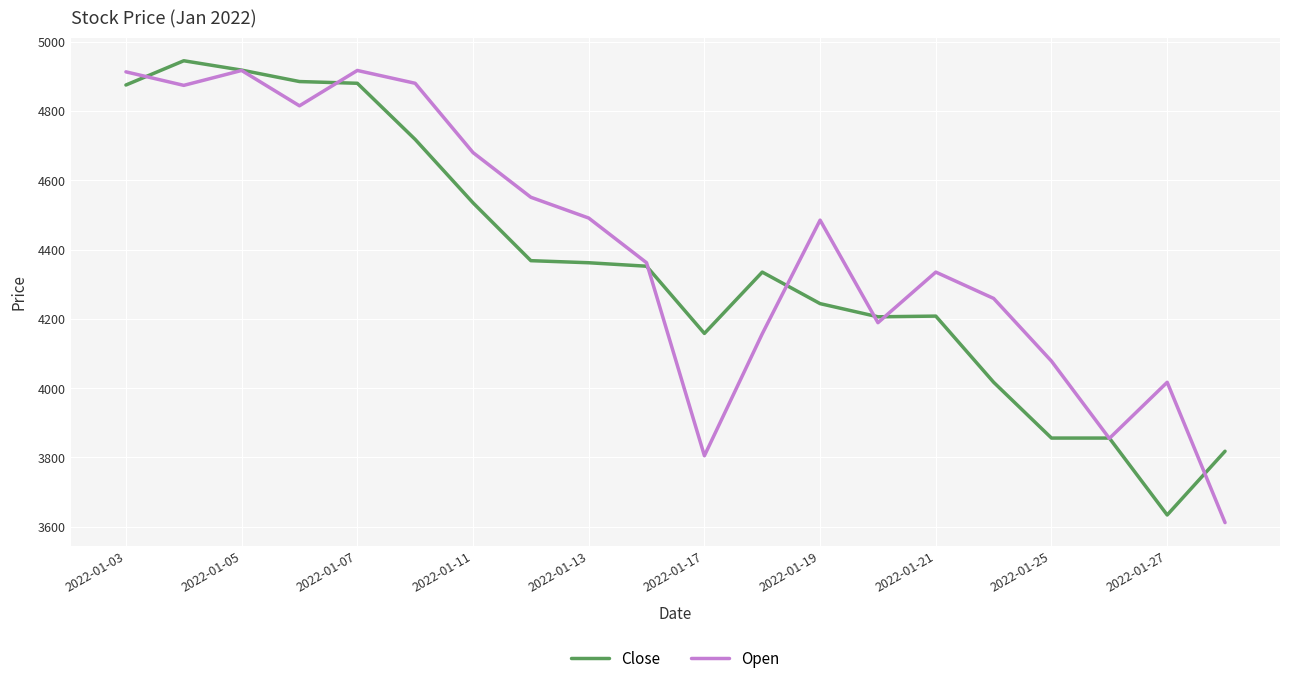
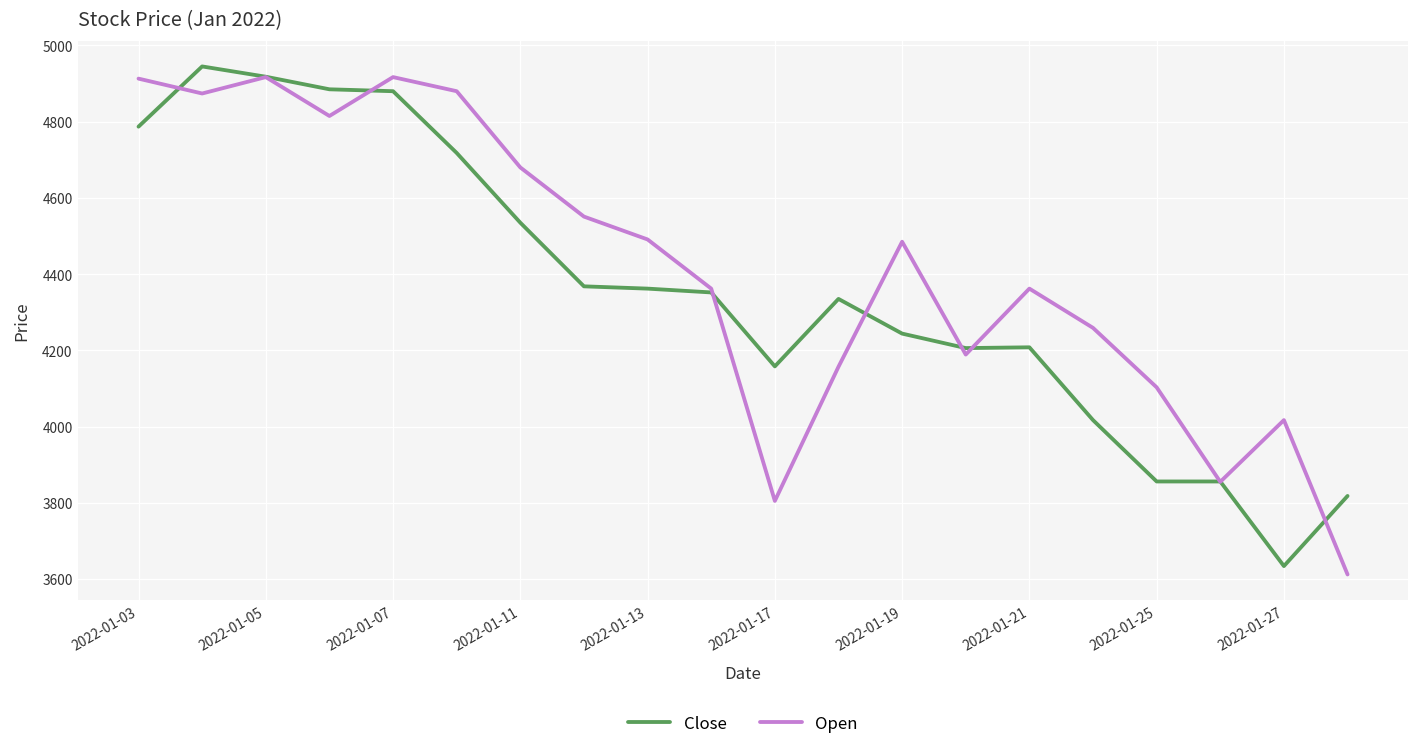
Close, 2022-01-03: 4880 -> 4790
Open, 2022-01-21: 4340 -> 4360
Open, 2022-01-25: 4080 -> 4100
